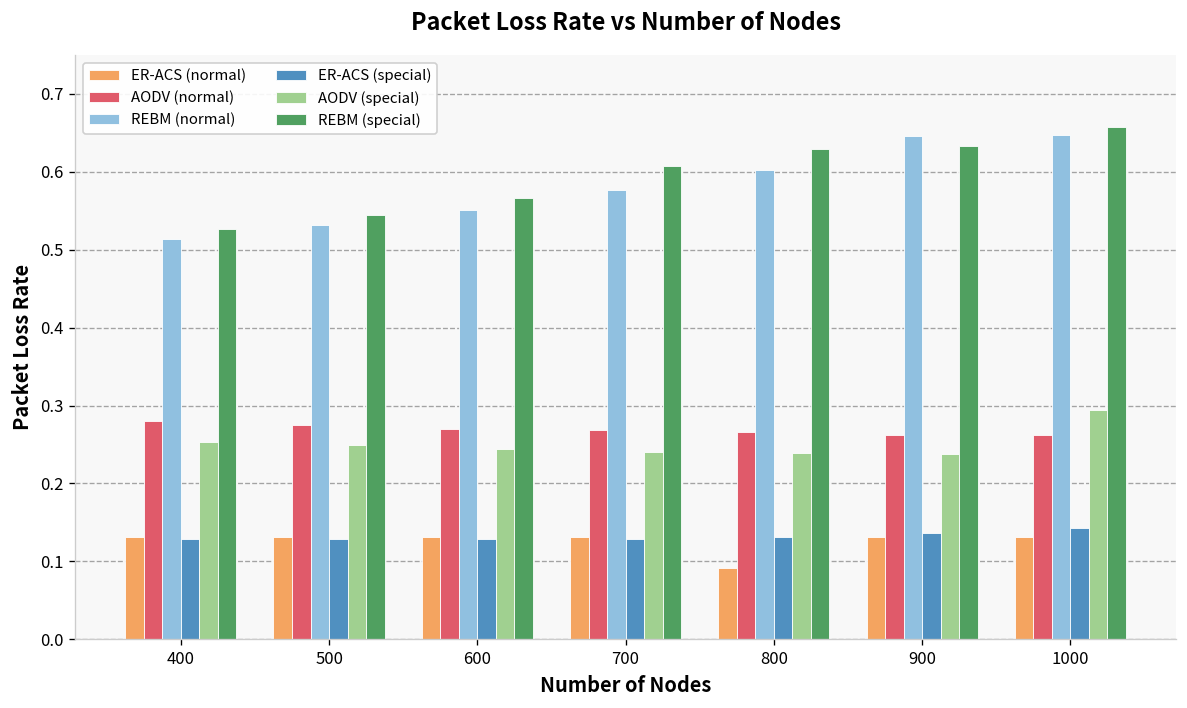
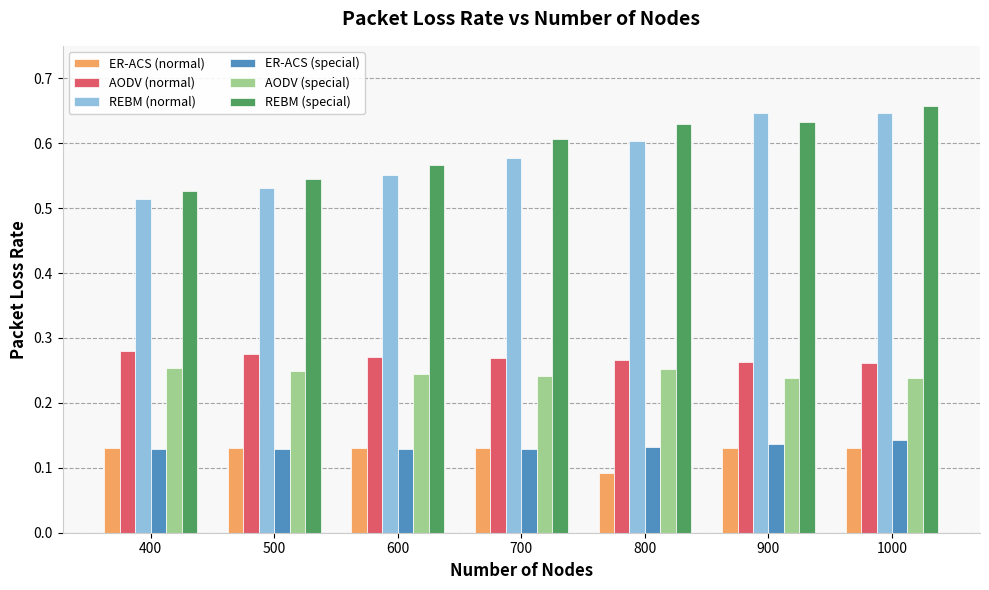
AODV (special), 800: 0.24 -> 0.25
AODV (special), 1000: 0.29 -> 0.24
